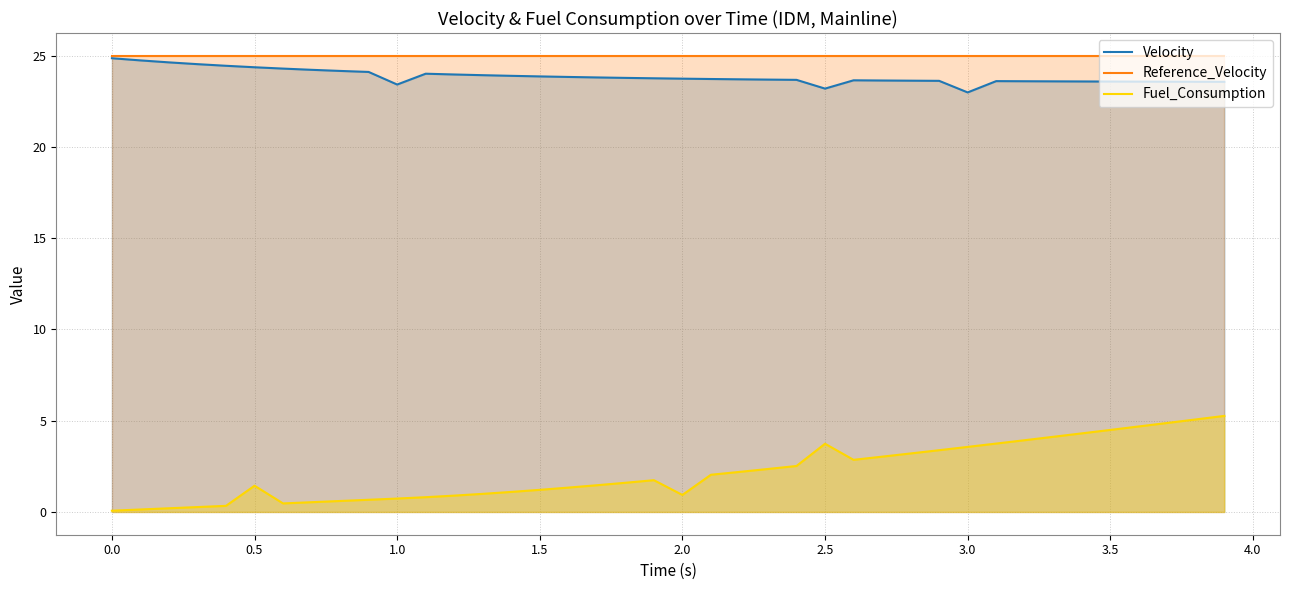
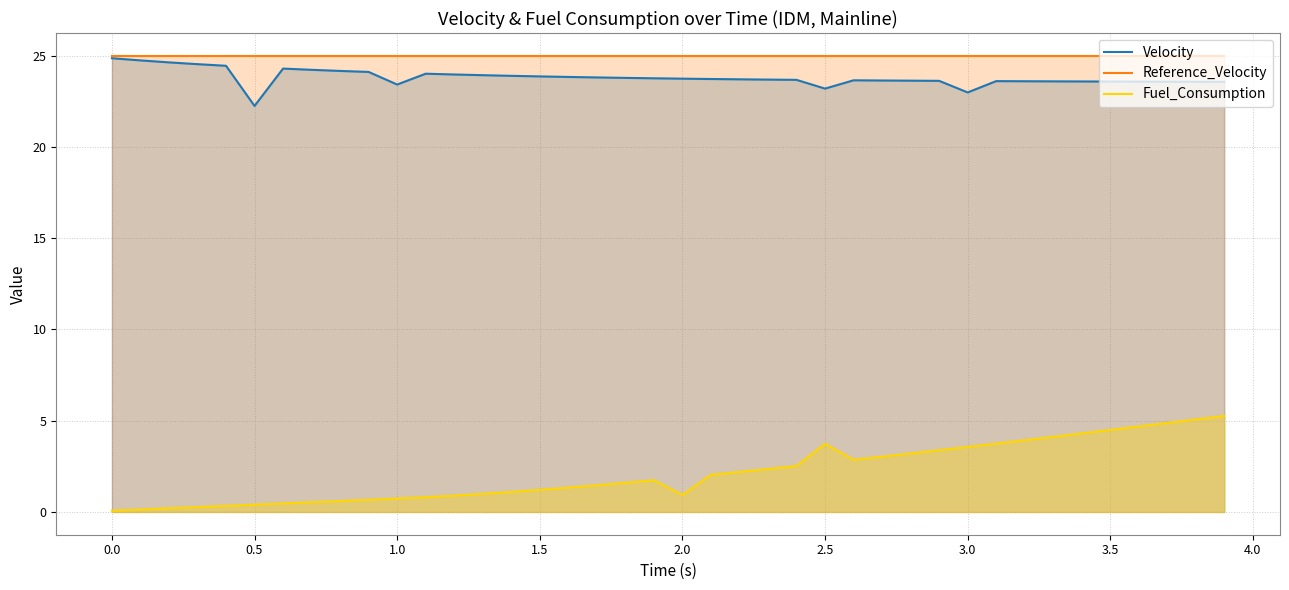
Velocity, 0.5: 24.4 -> 22.3
Fuel_Consumption, 0.5: 1.4 -> 0.4
